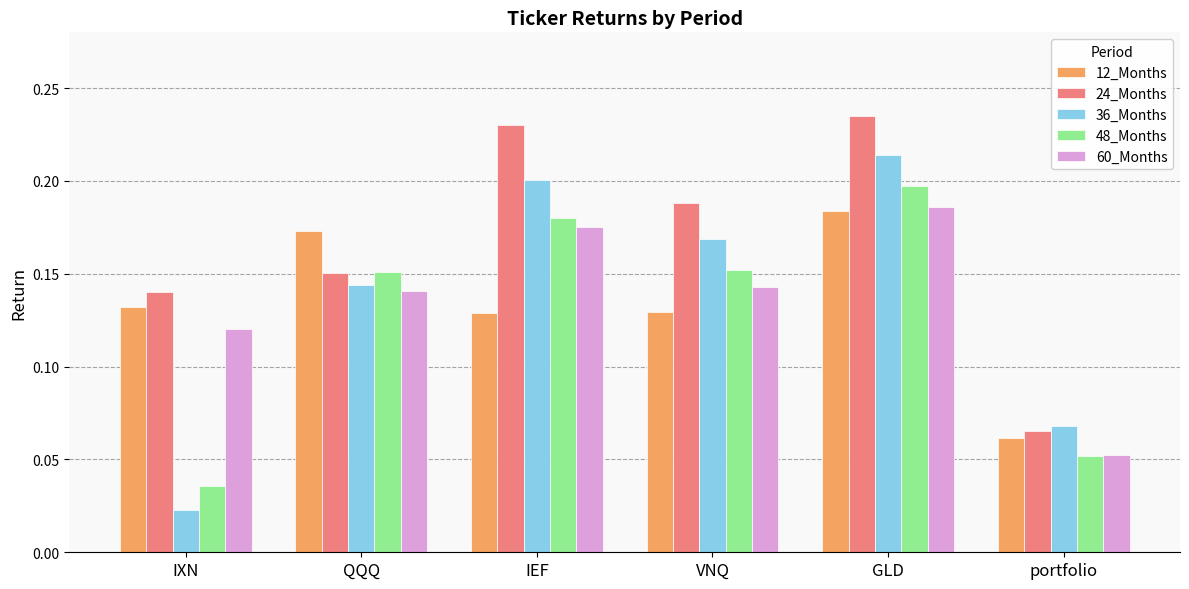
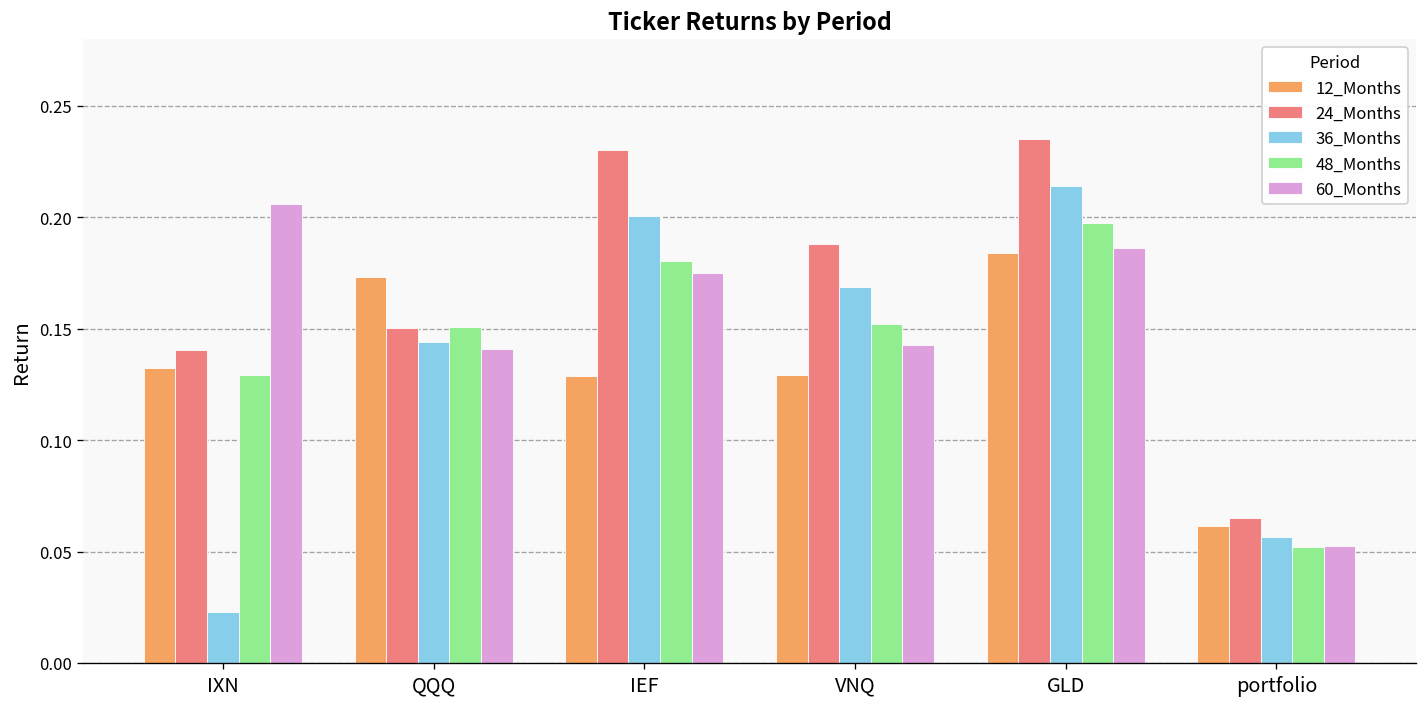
48_Months, IXN: 0.036 -> 0.129
60_Months, IXN: 0.120 -> 0.206
36_Months, portfolio: 0.068 -> 0.057
